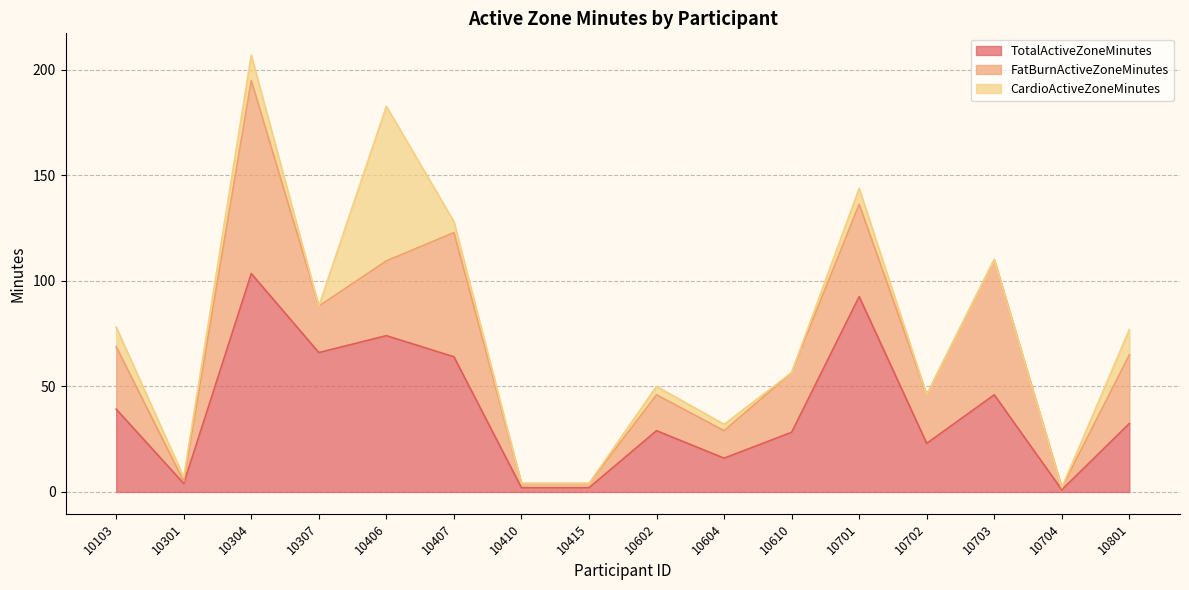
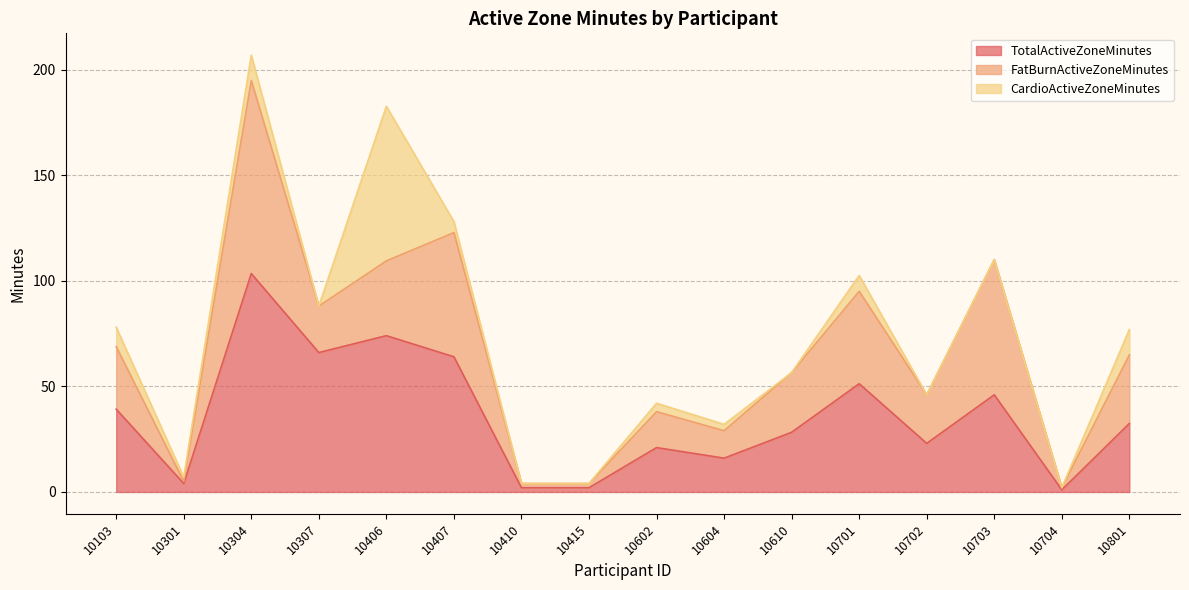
TotalActiveZoneMinutes, 10602: 29 -> 21
TotalActiveZoneMinutes, 10701: 92 -> 51
